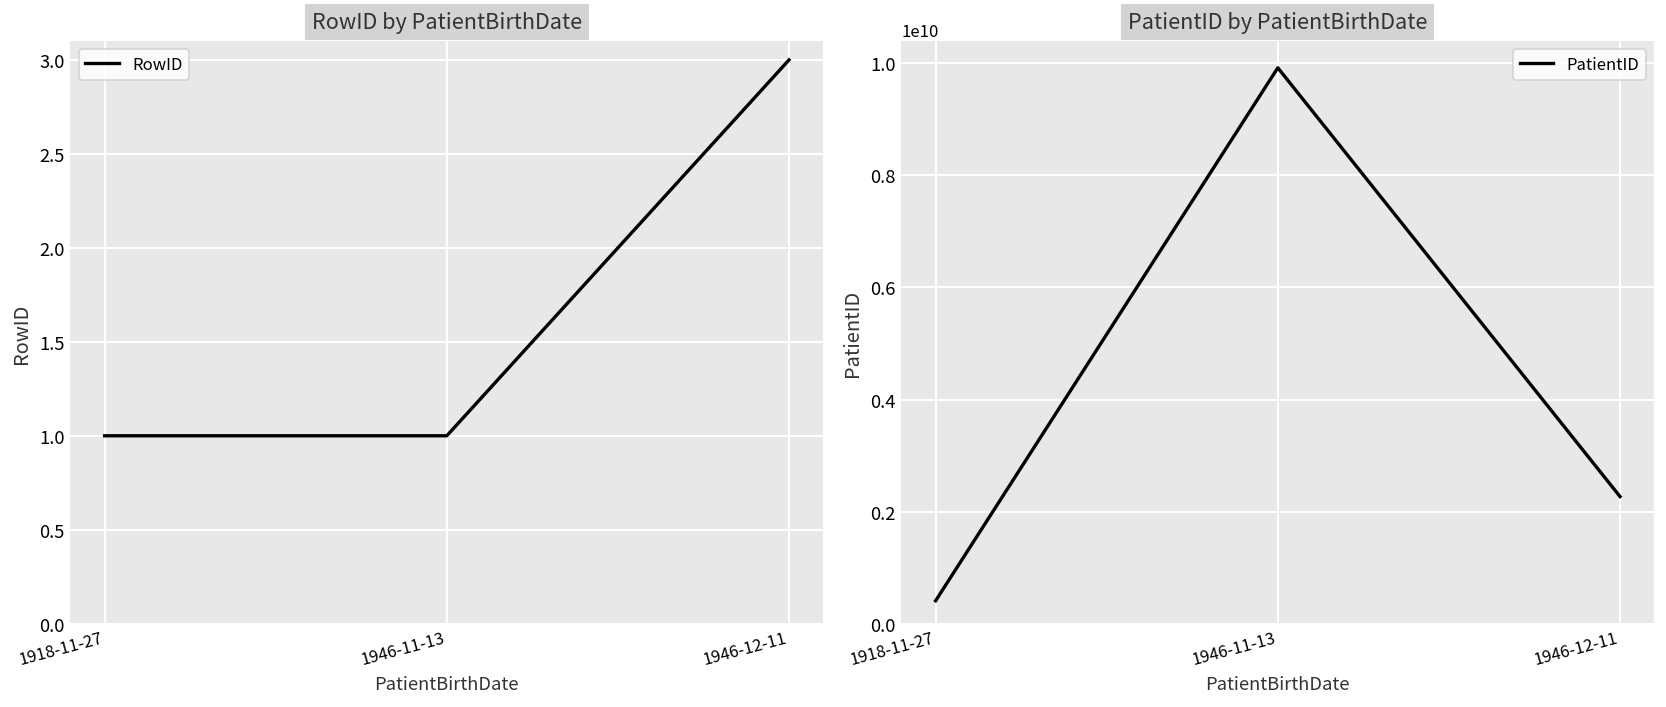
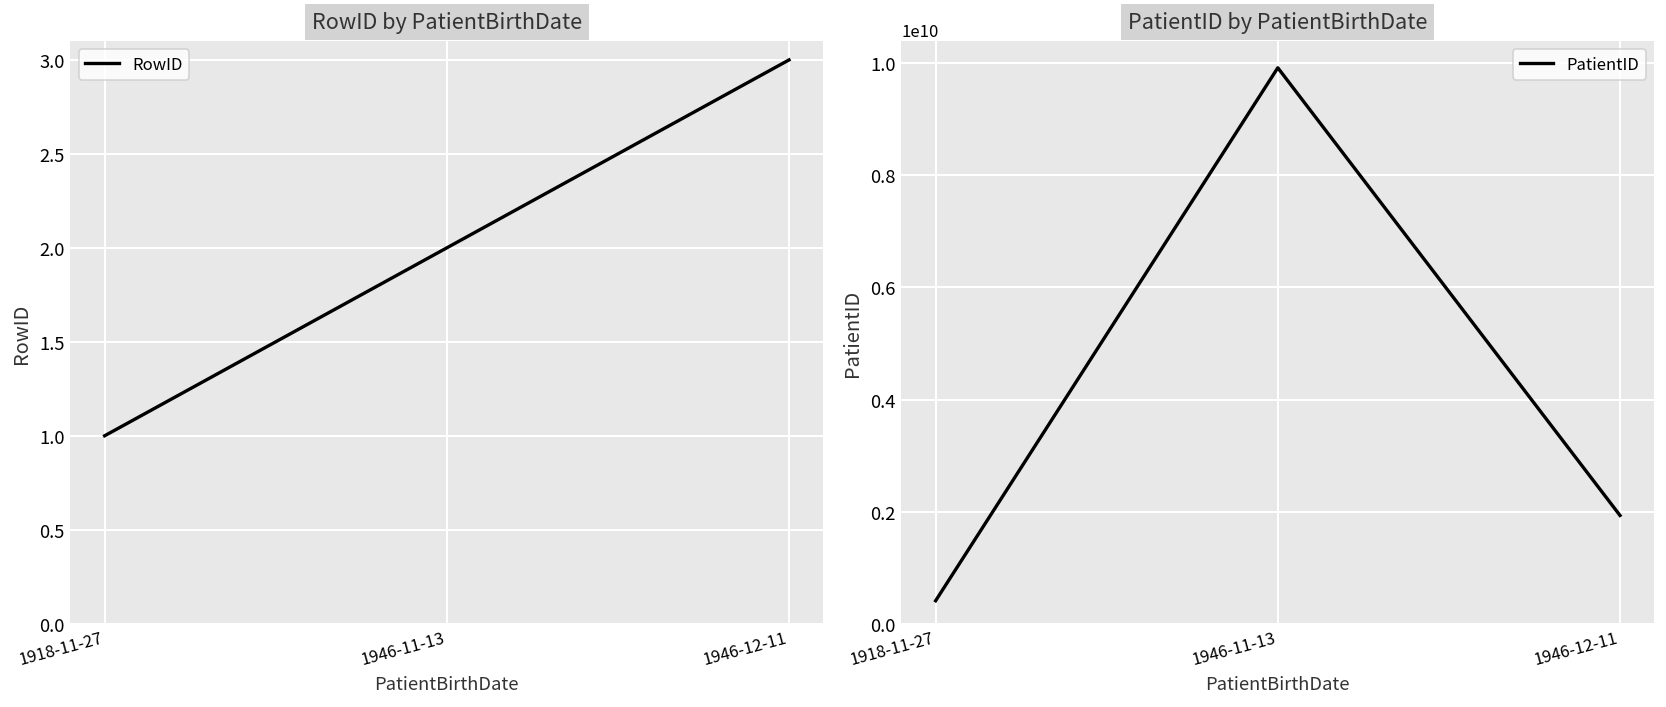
RowID by PatientBirthDate, 1946-11-13: 1 -> 2
PatientID by PatientBirthDate, 1946-12-11: 2300000000 -> 1900000000
